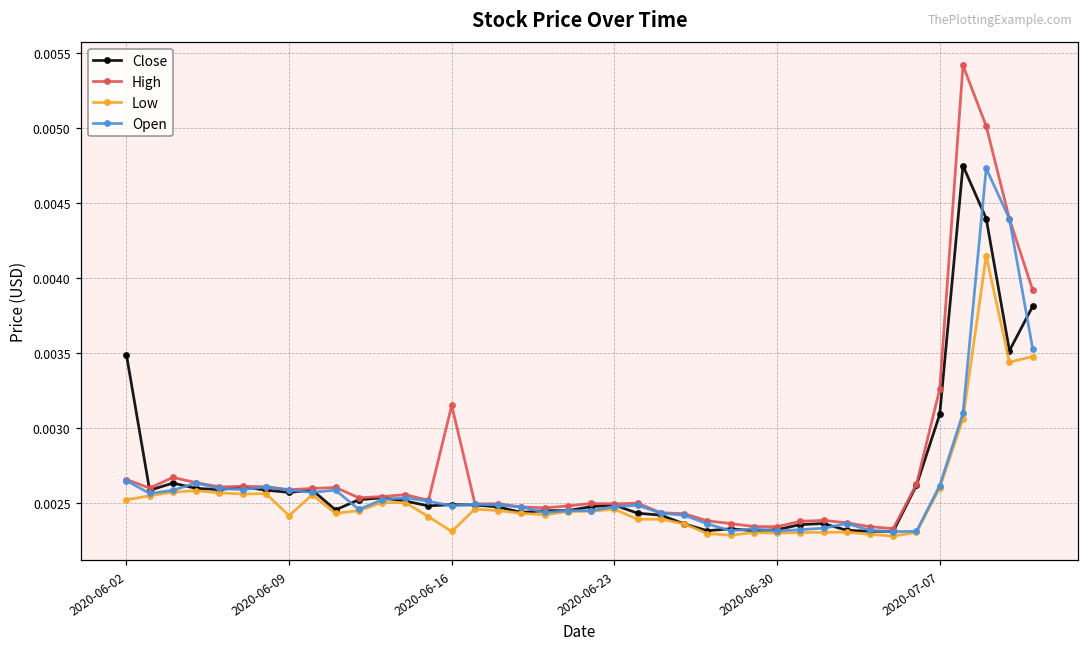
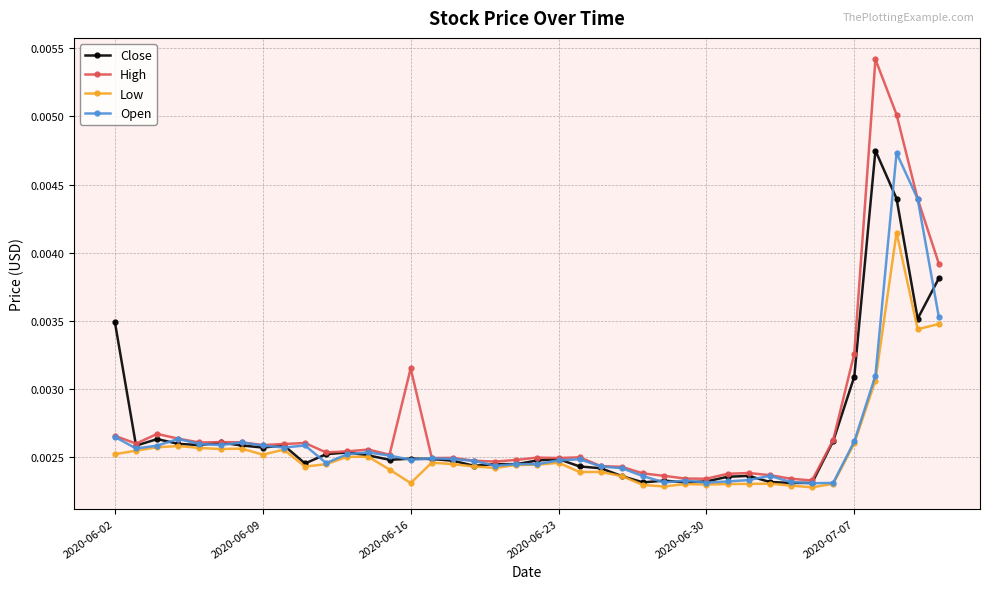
Low, 2020-06-09: 0.00241 -> 0.00252
